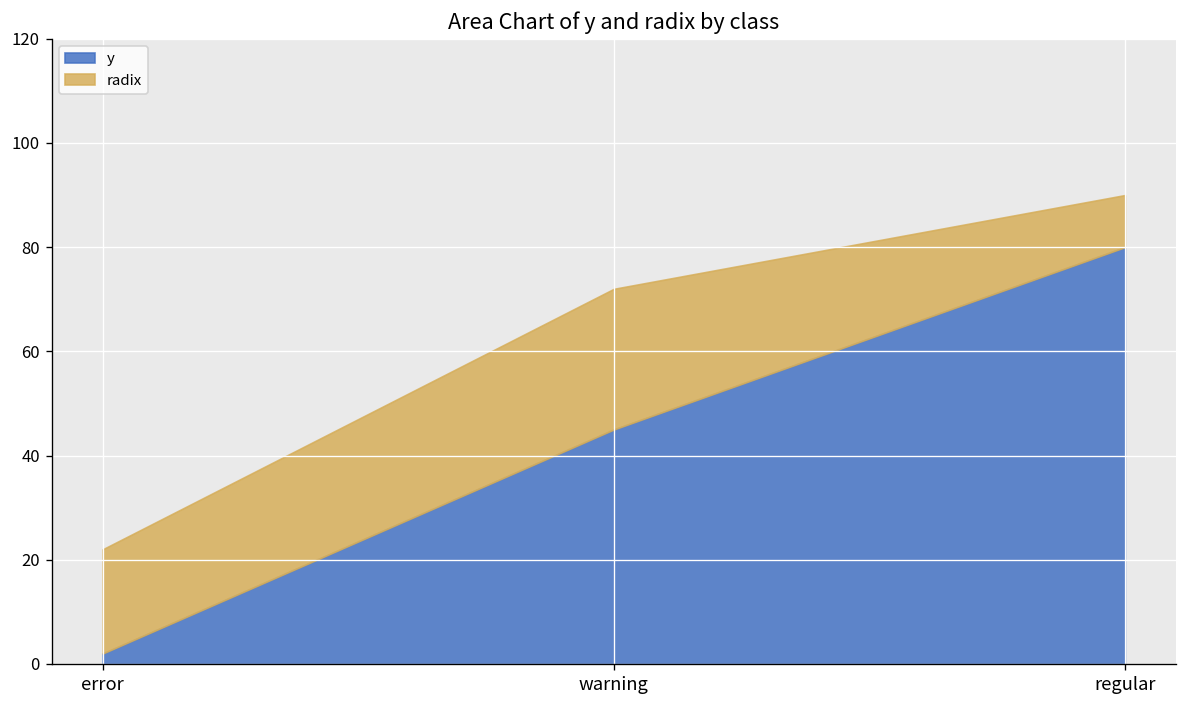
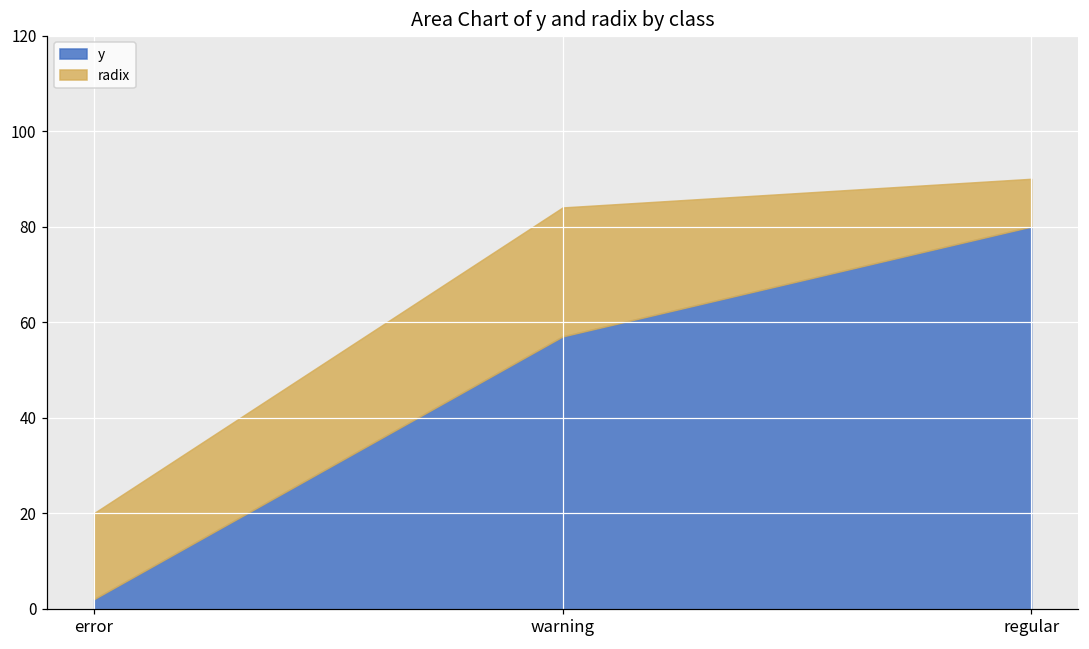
radix, error: 20 -> 18
y, warning: 45 -> 57
